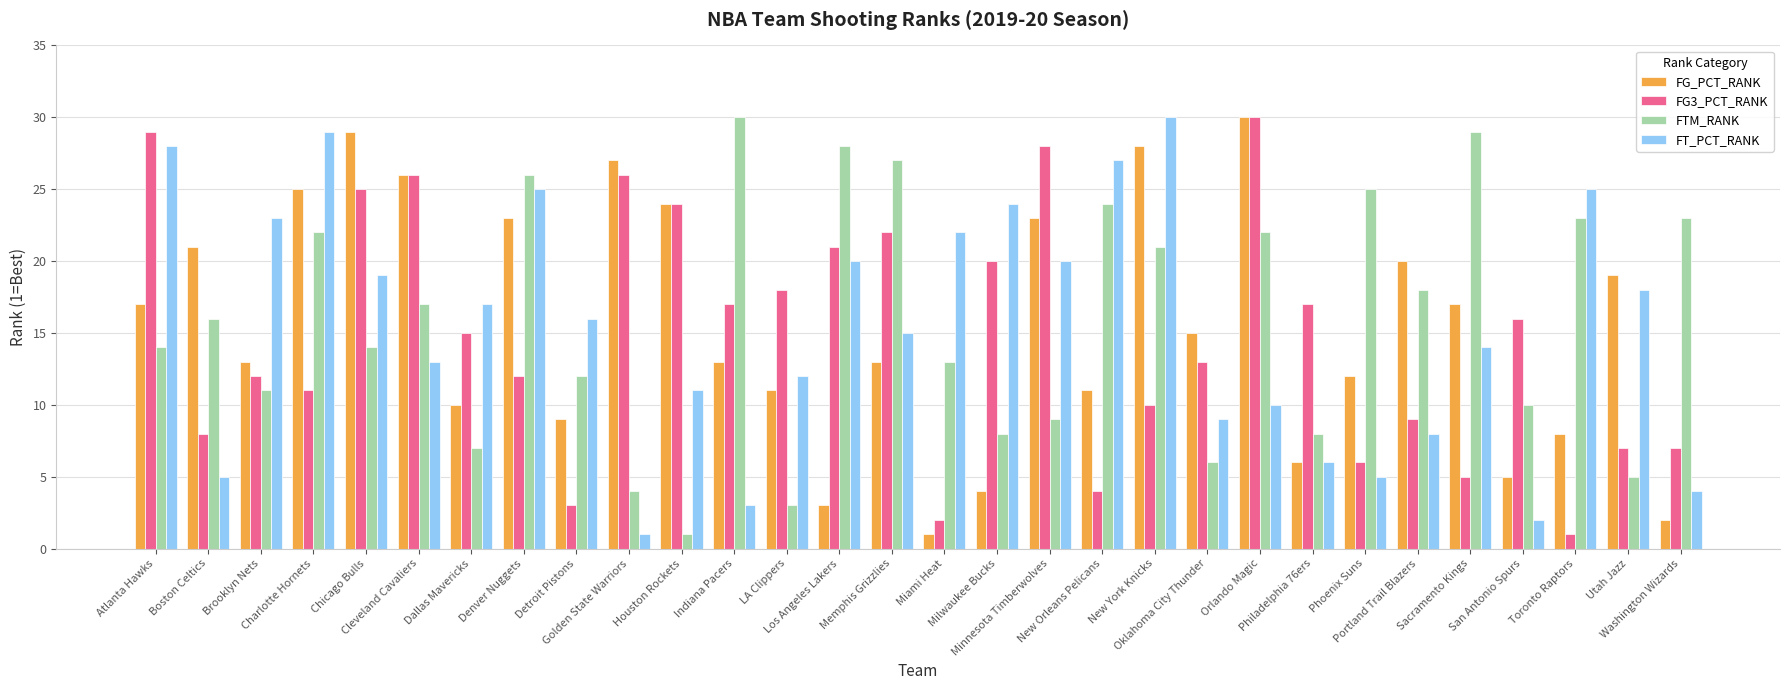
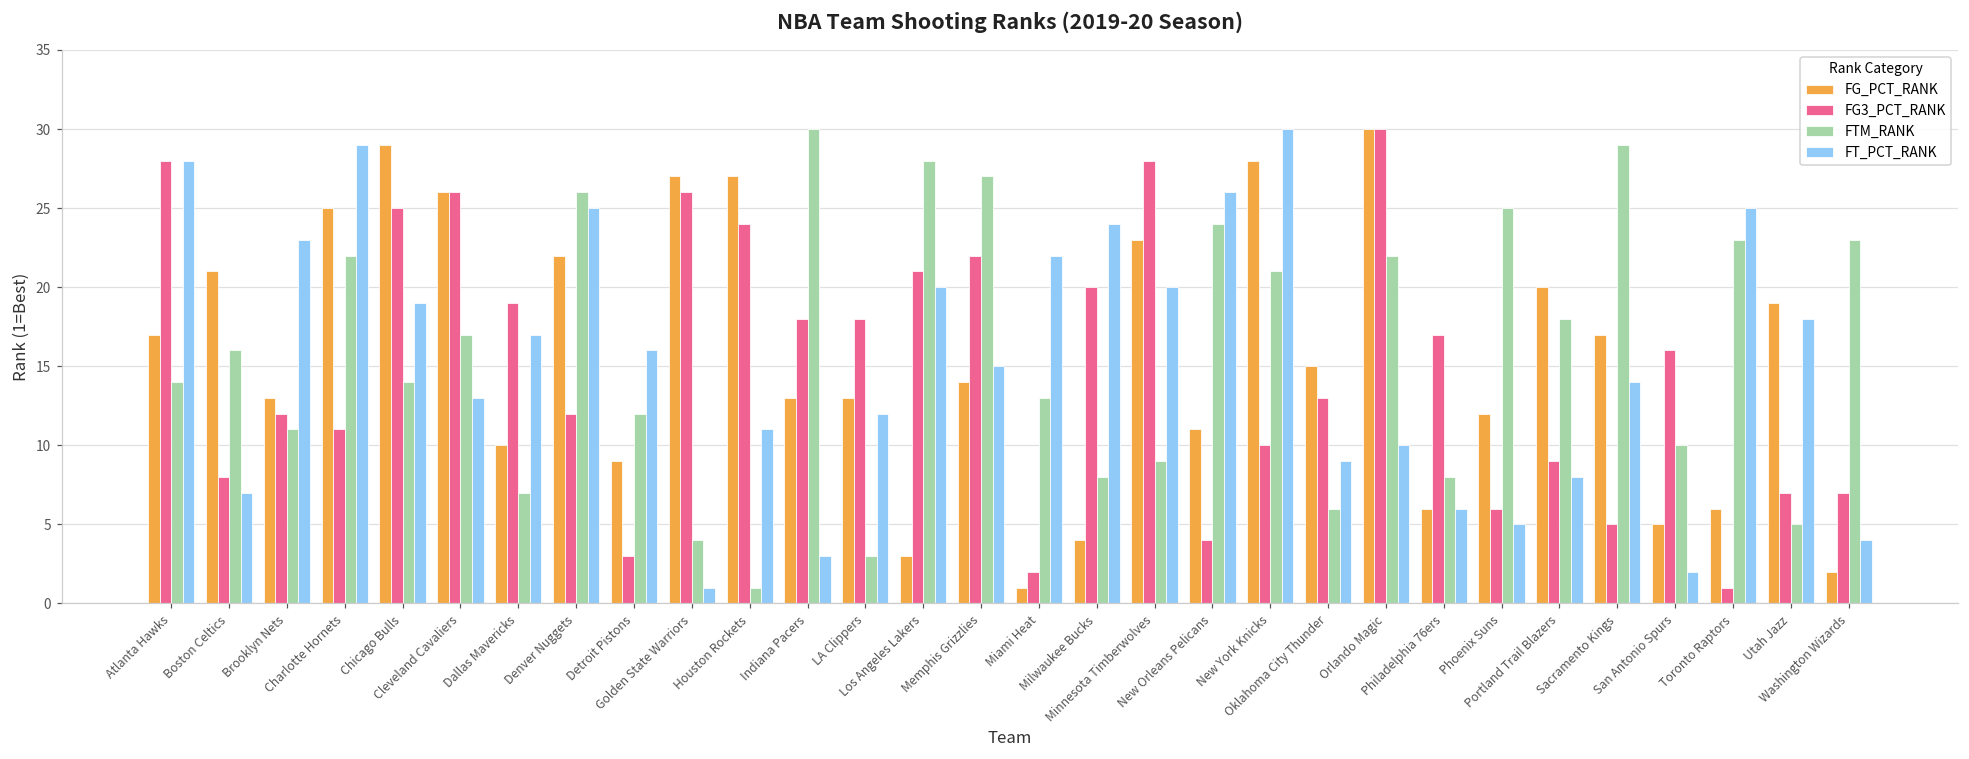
FG3_PCT_RANK, Atlanta Hawks: 29 -> 28
FT_PCT_RANK, Boston Celtics: 5 -> 7
FG3_PCT_RANK, Dallas Mavericks: 15 -> 19
FG_PCT_RANK, Denver Nuggets: 23 -> 22
FG_PCT_RANK, Houston Rockets: 24 -> 27
FG3_PCT_RANK, Indiana Pacers: 17 -> 18
FG_PCT_RANK, LA Clippers: 11 -> 13
FG_PCT_RANK, Memphis Grizzlies: 13 -> 14
FT_PCT_RANK, New Orleans Pelicans: 27 -> 26
FG_PCT_RANK, Toronto Raptors: 8 -> 6
